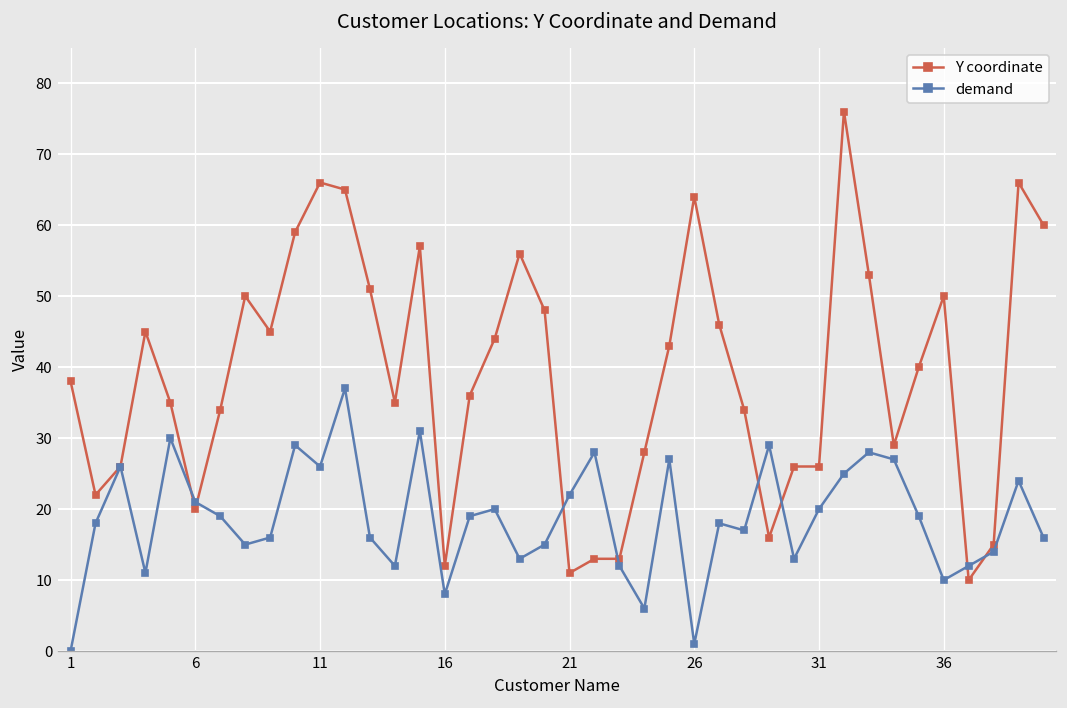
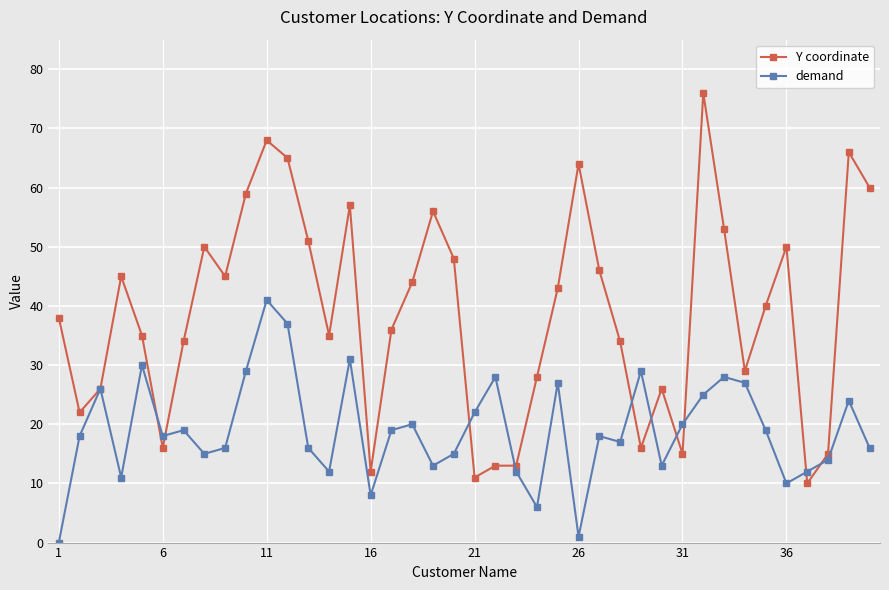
Y coordinate, 6: 20 -> 16
demand, 6: 21 -> 18
Y coordinate, 11: 66 -> 68
demand, 11: 26 -> 41
Y coordinate, 31: 26 -> 15
